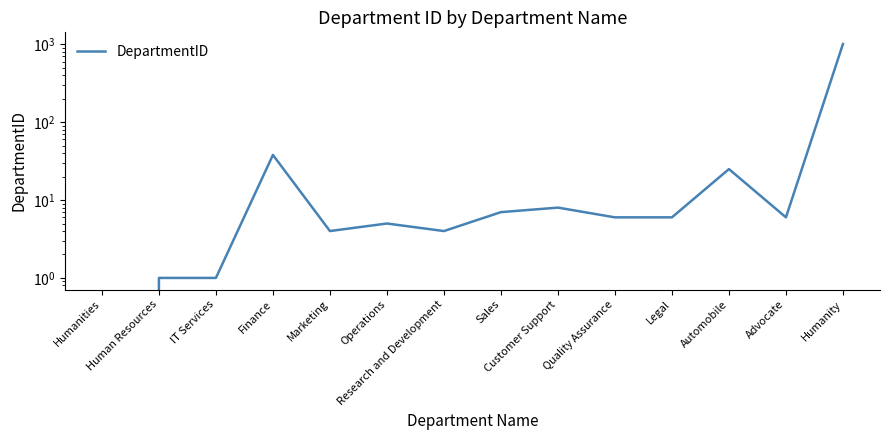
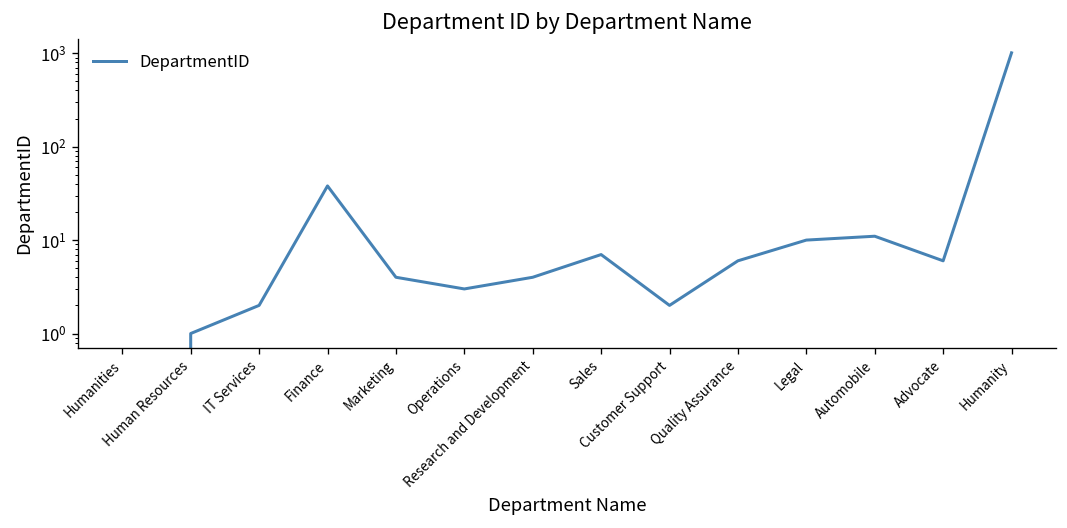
IT Services: 1 -> 2
Operations: 5 -> 3
Customer Support: 8 -> 2
Legal: 6 -> 10
Automobile: 25 -> 11
